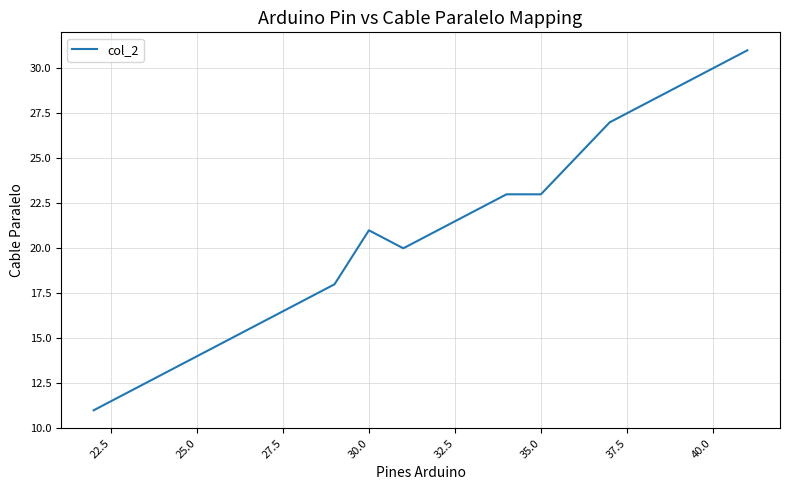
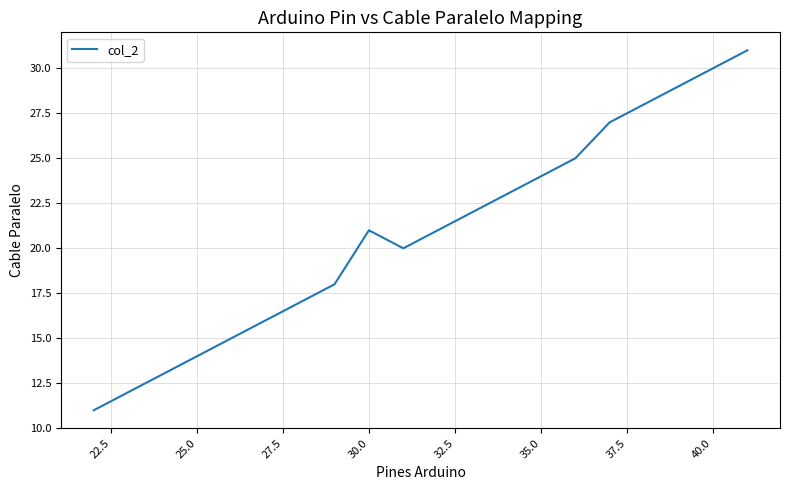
35.0: 23 -> 24
